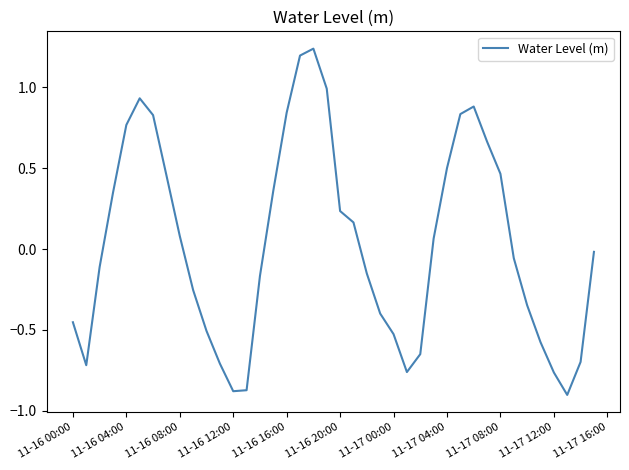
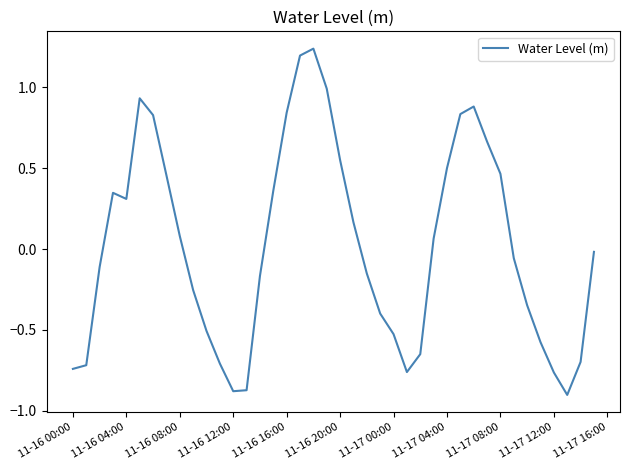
11-16 00:00: -0.45 -> -0.74
11-16 04:00: 0.77 -> 0.31
11-16 20:00: 0.24 -> 0.55
